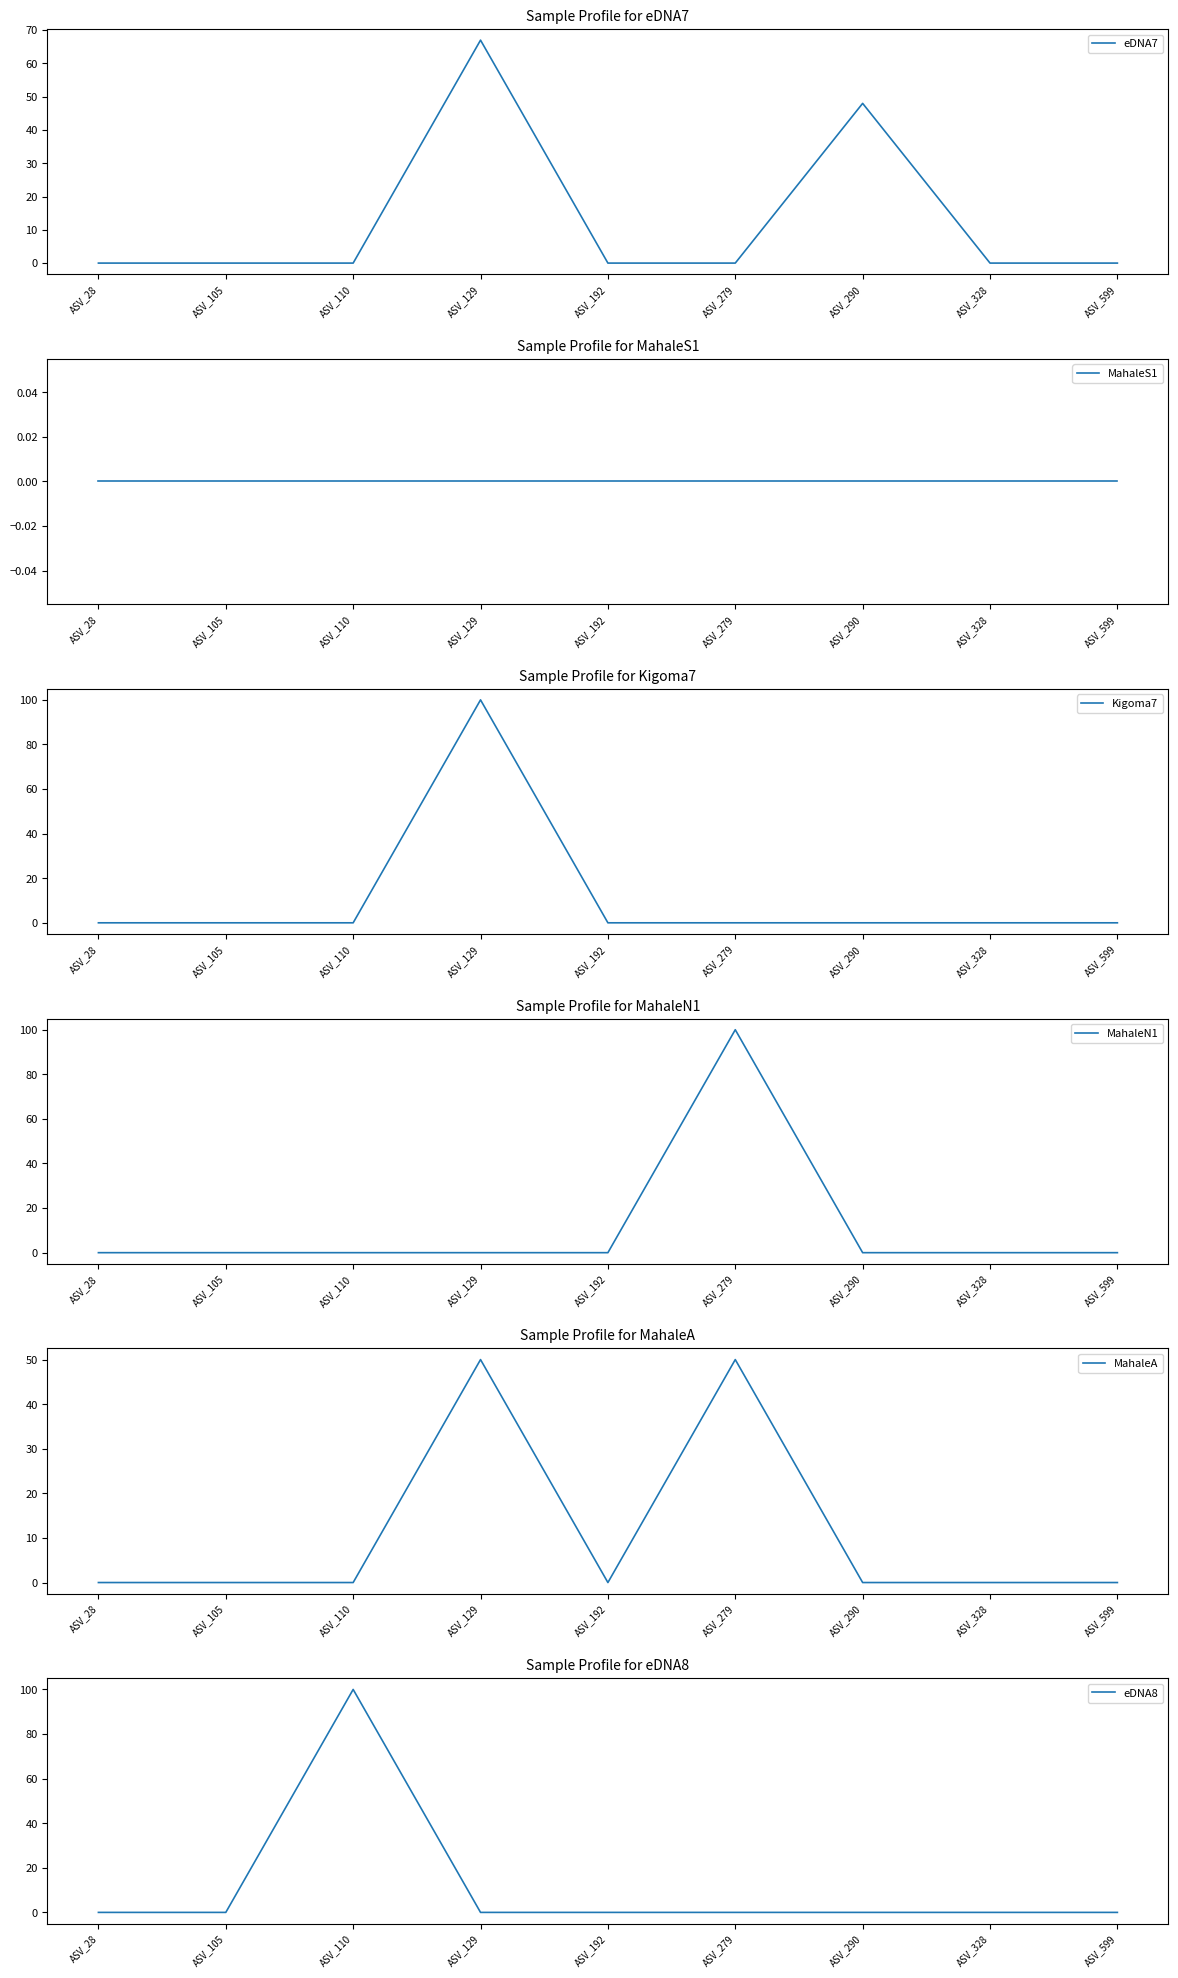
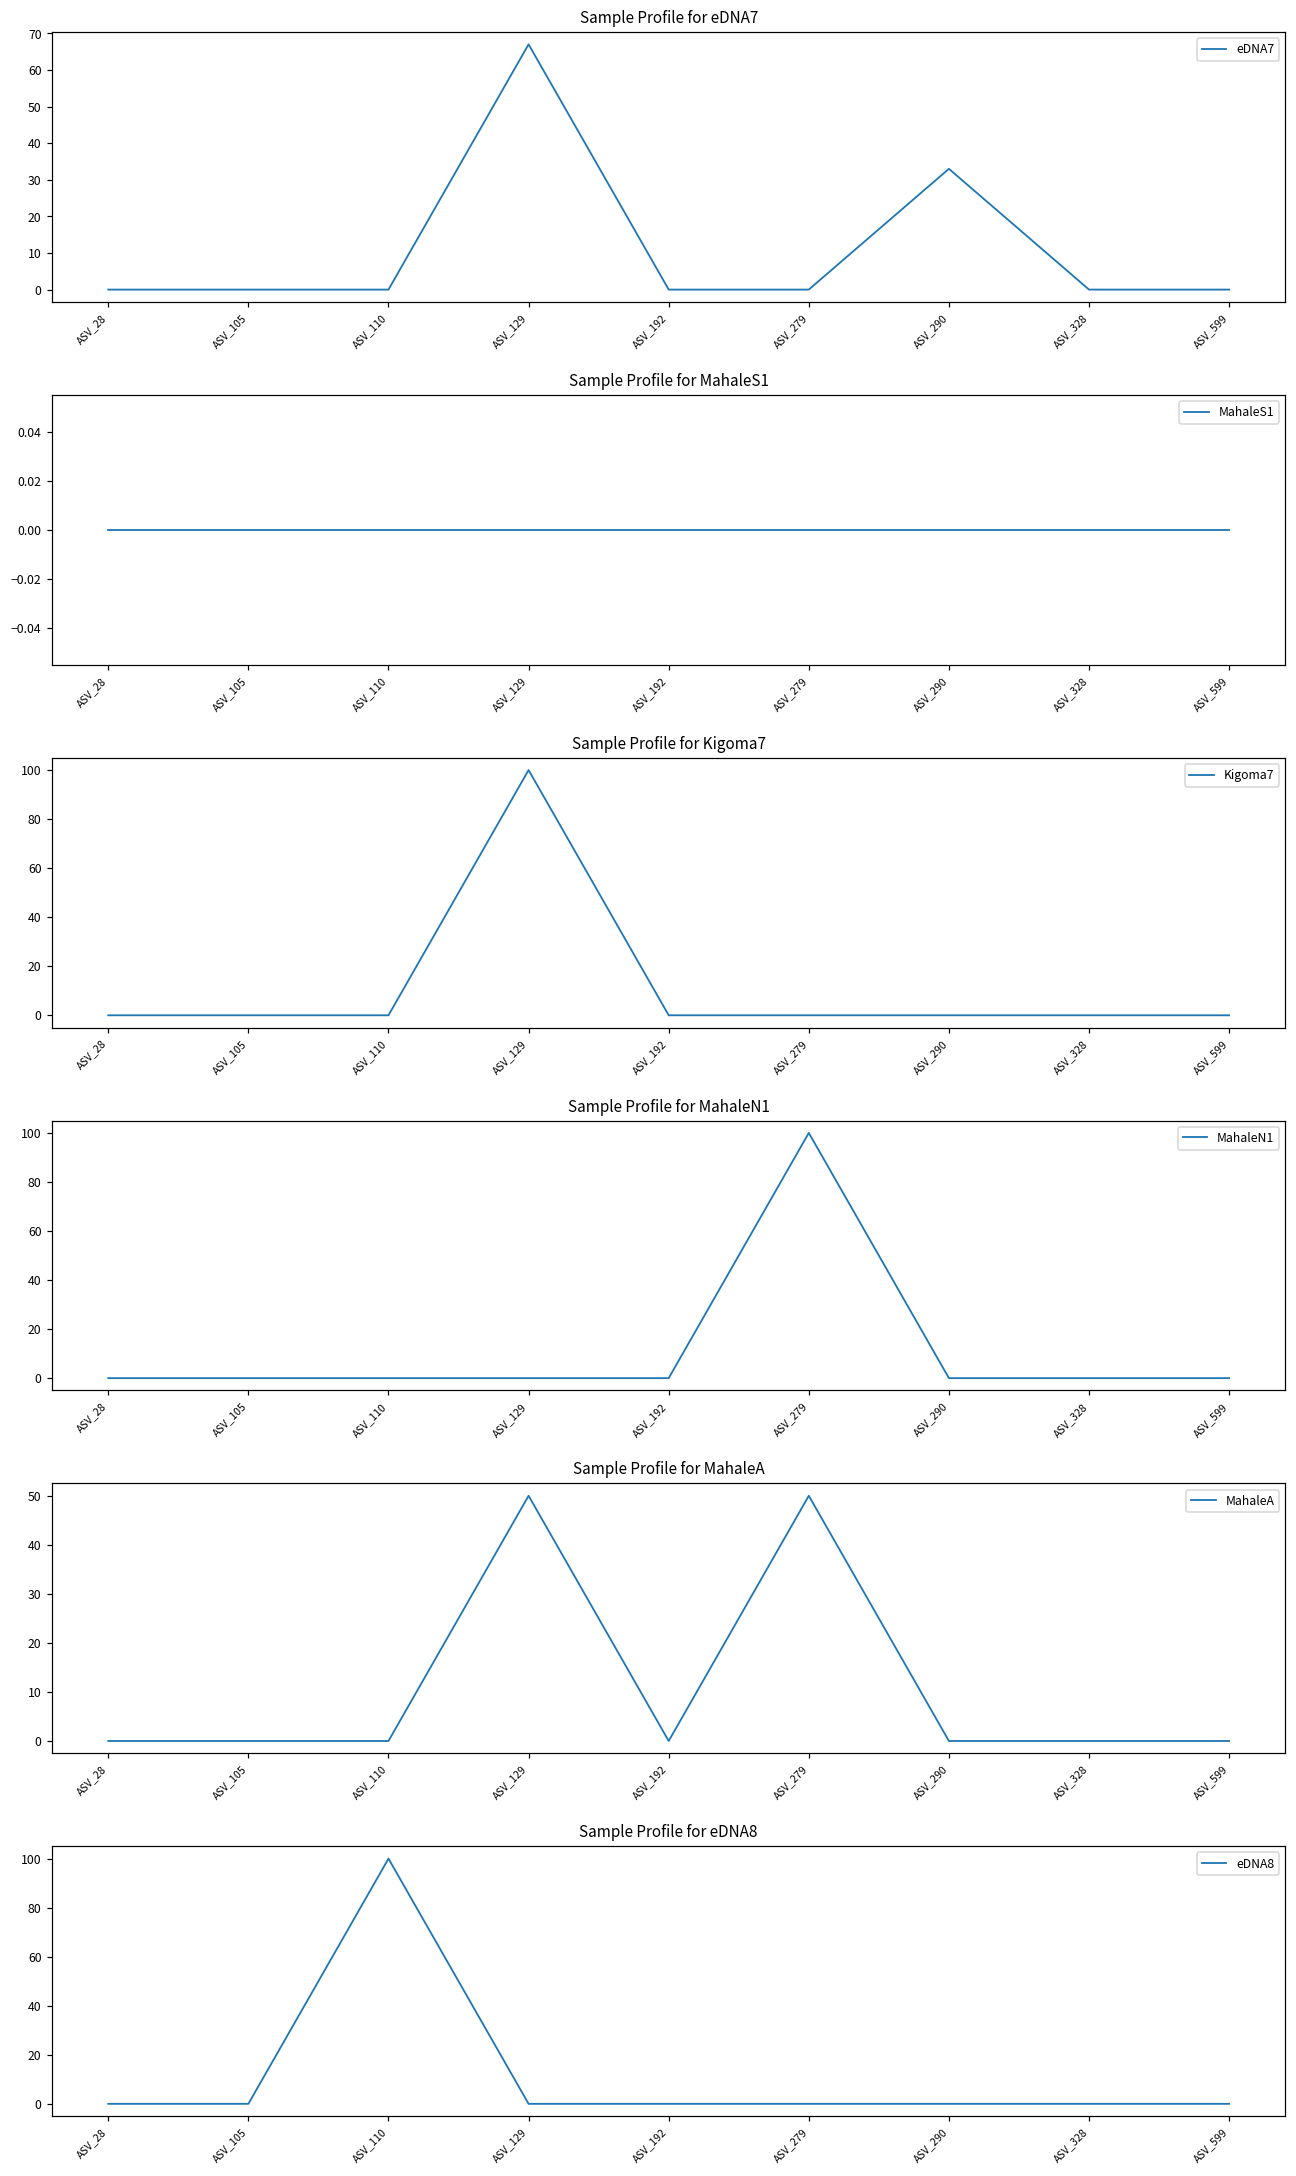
Sample Profile for eDNA7, ASV_290: 48 -> 33
